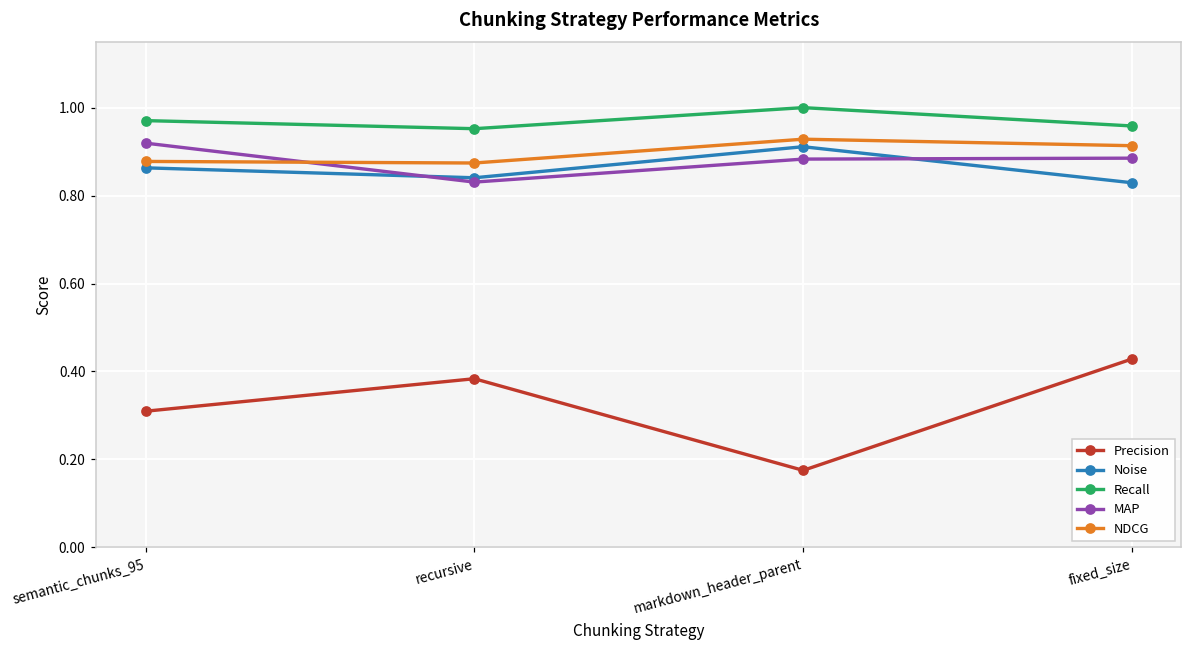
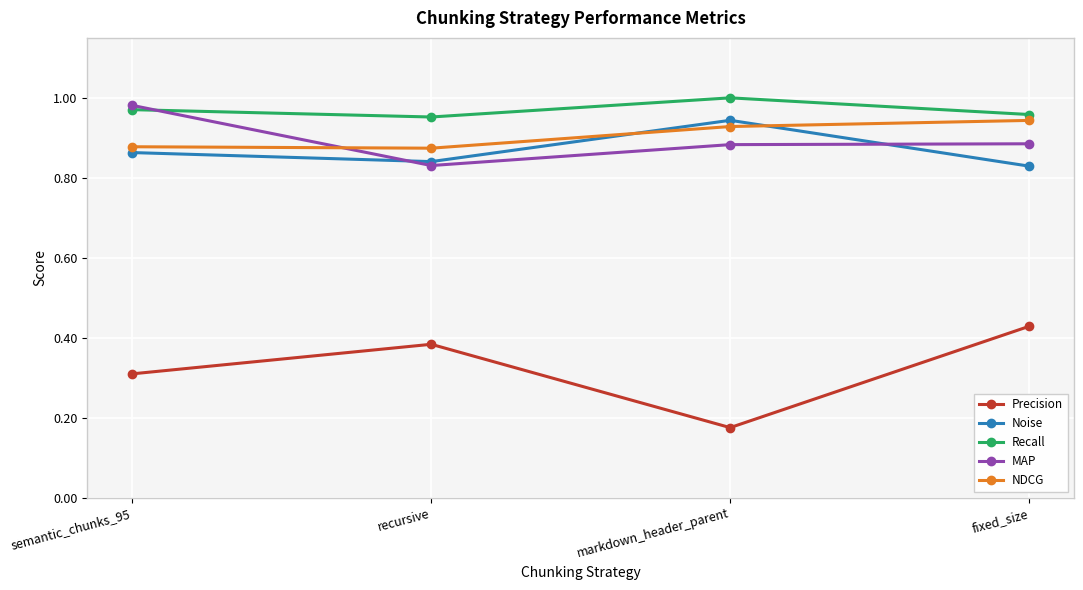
MAP, semantic_chunks_95: 0.92 -> 0.98
Noise, markdown_header_parent: 0.91 -> 0.94
NDCG, fixed_size: 0.91 -> 0.94
